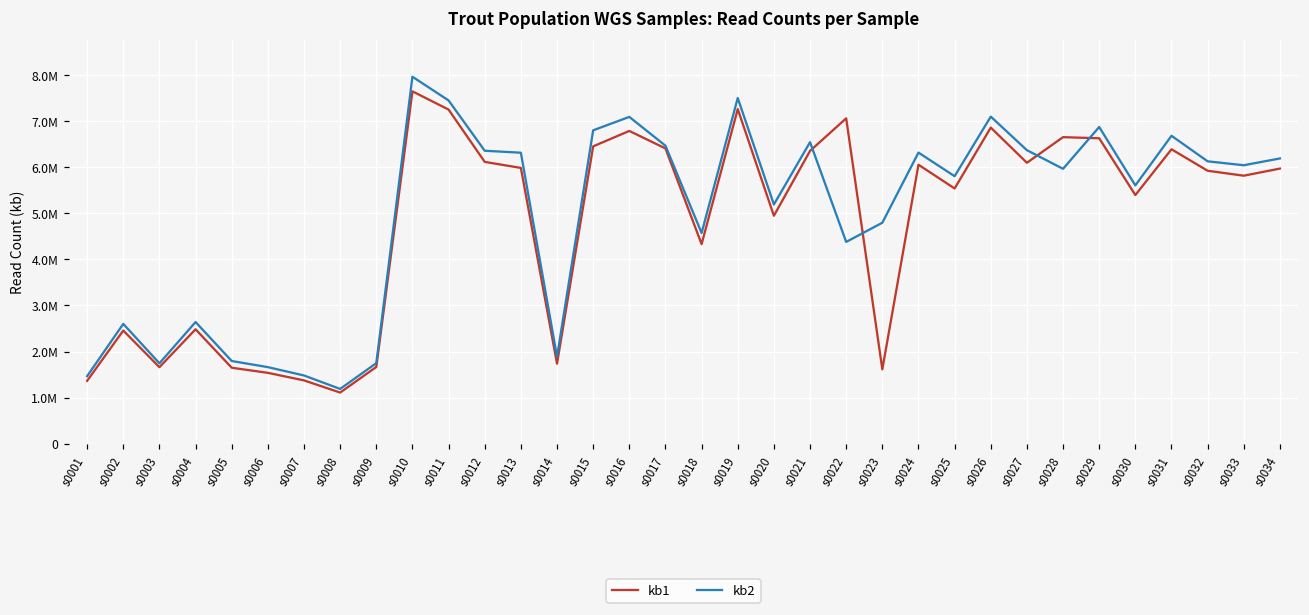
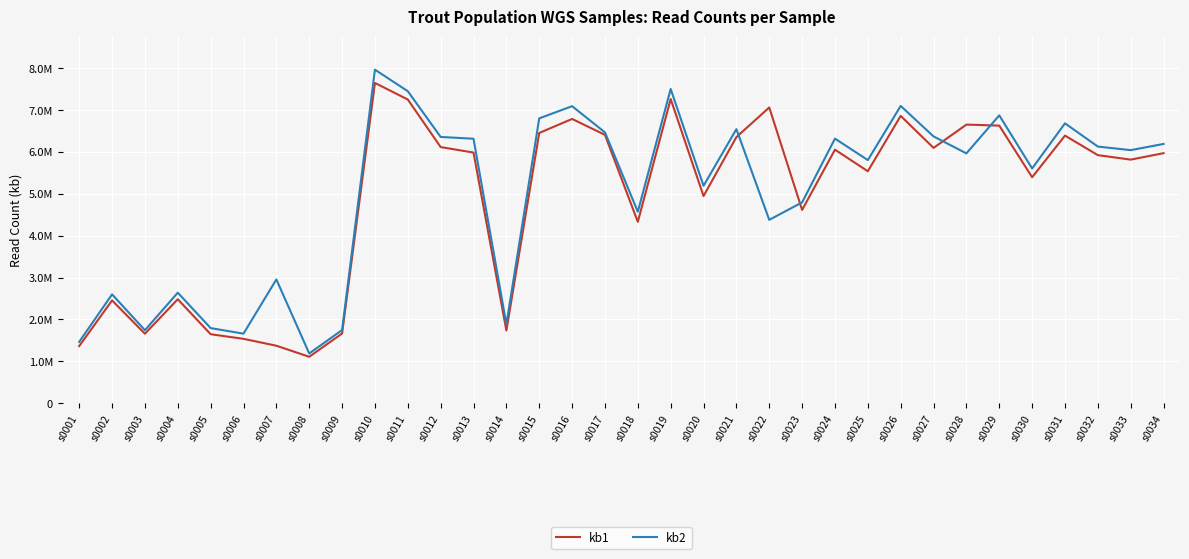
kb2, s0007: 1500000 -> 3000000
kb1, s0023: 1600000 -> 4600000
